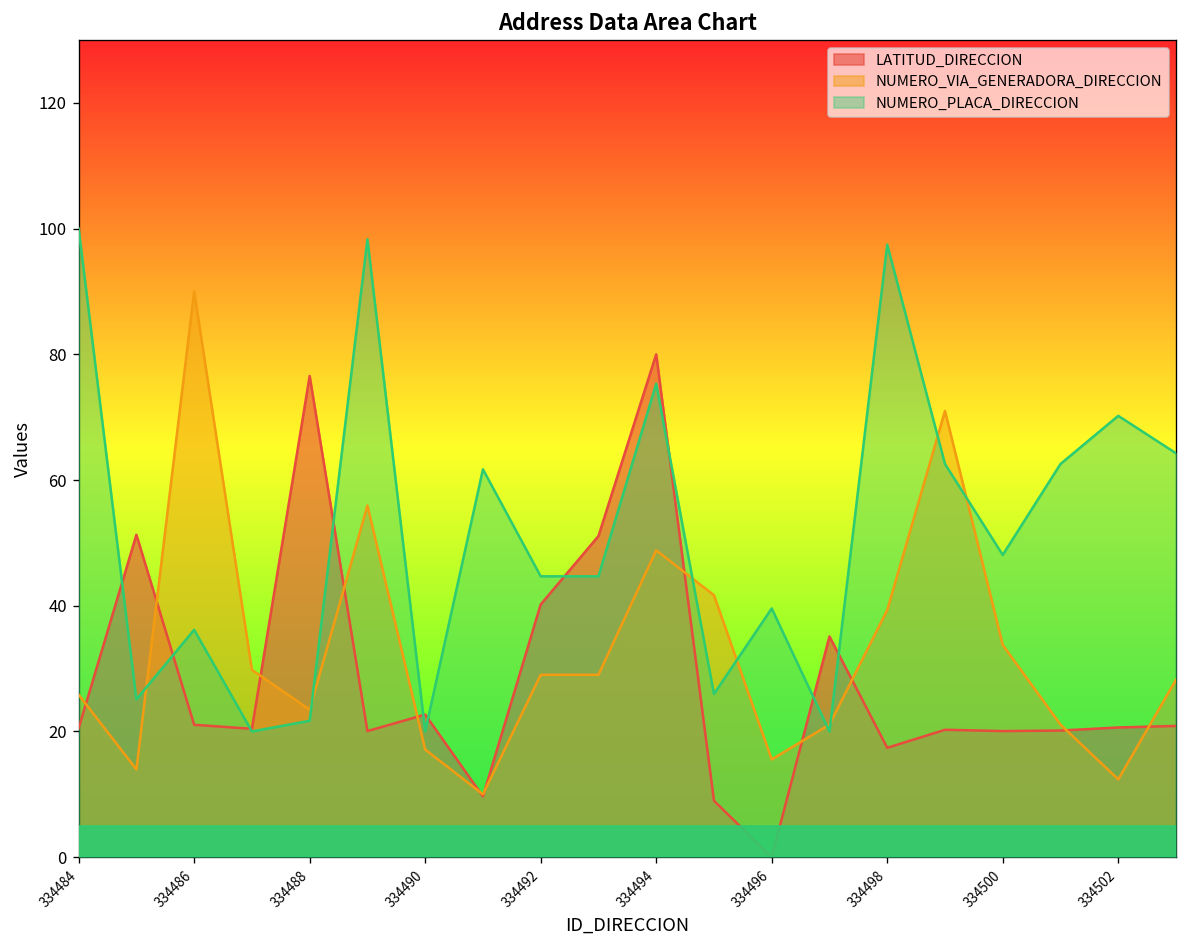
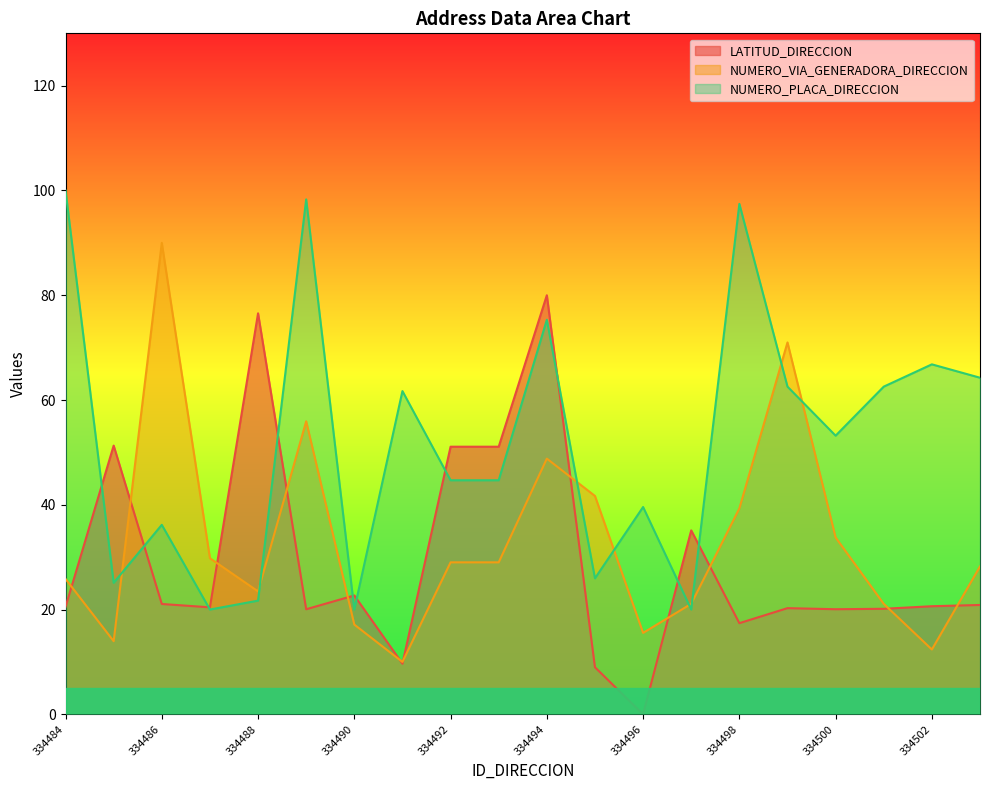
LATITUD_DIRECCION, 334492: 40 -> 51
NUMERO_PLACA_DIRECCION, 334500: 48 -> 53
NUMERO_PLACA_DIRECCION, 334502: 70 -> 67
